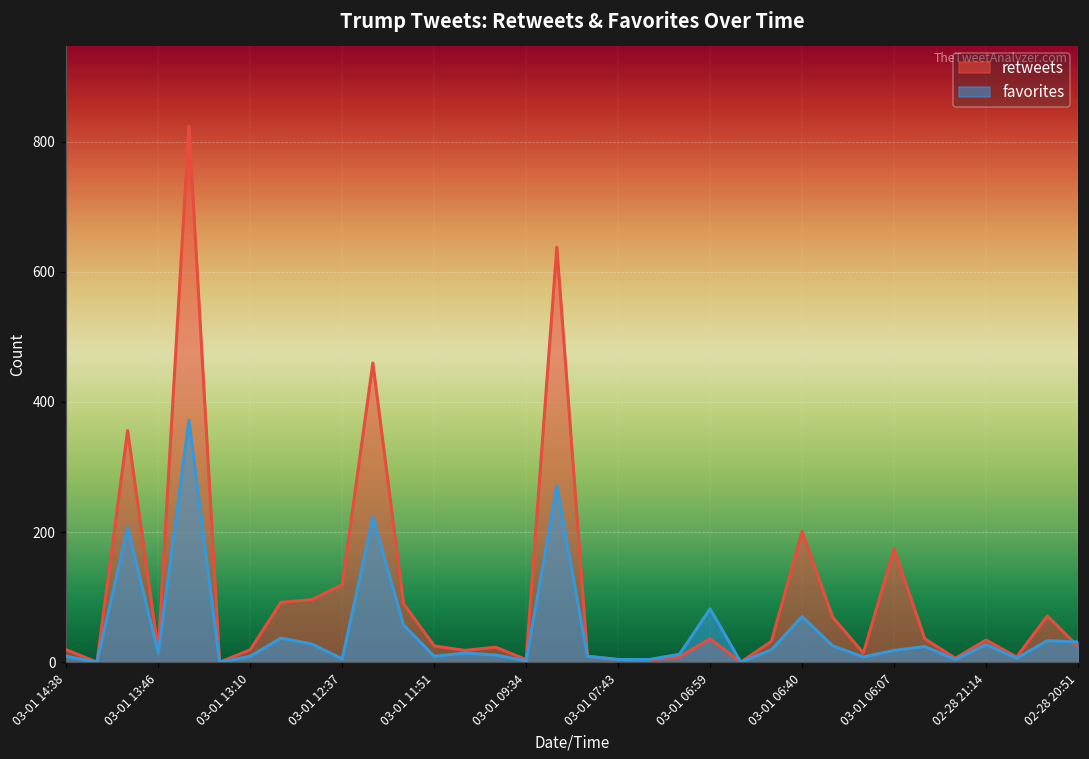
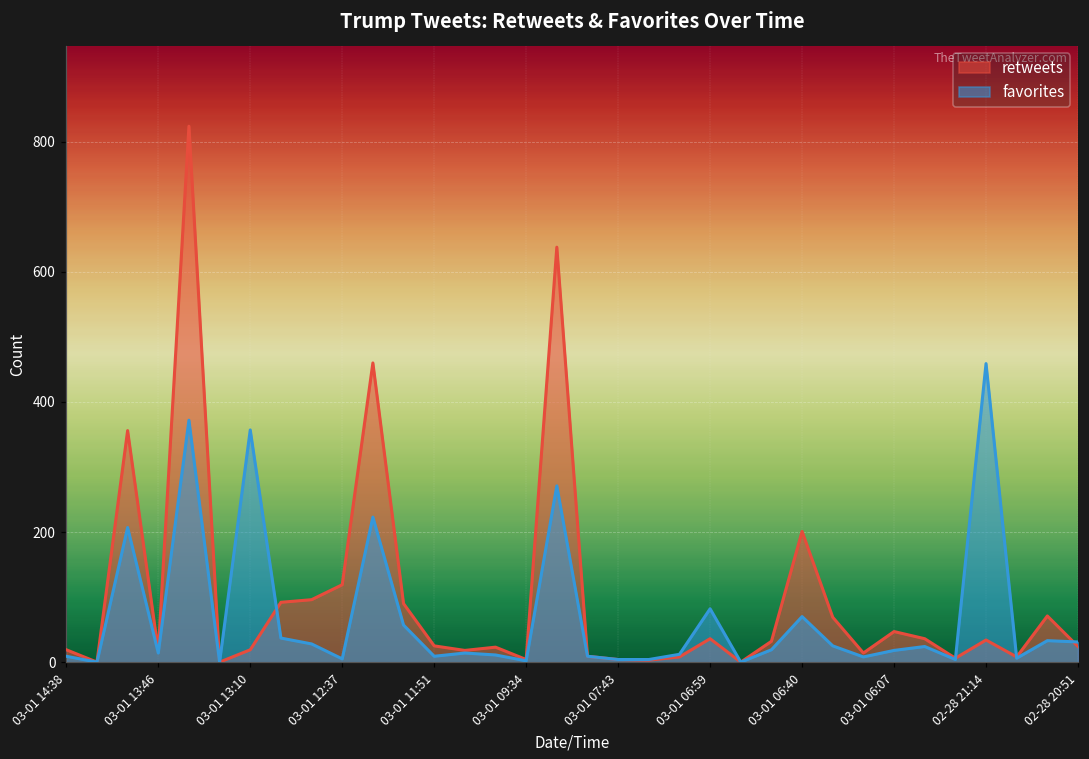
favorites, 03-01 13:10: 10 -> 360
retweets, 03-01 06:07: 170 -> 50
favorites, 02-28 21:14: 30 -> 460
